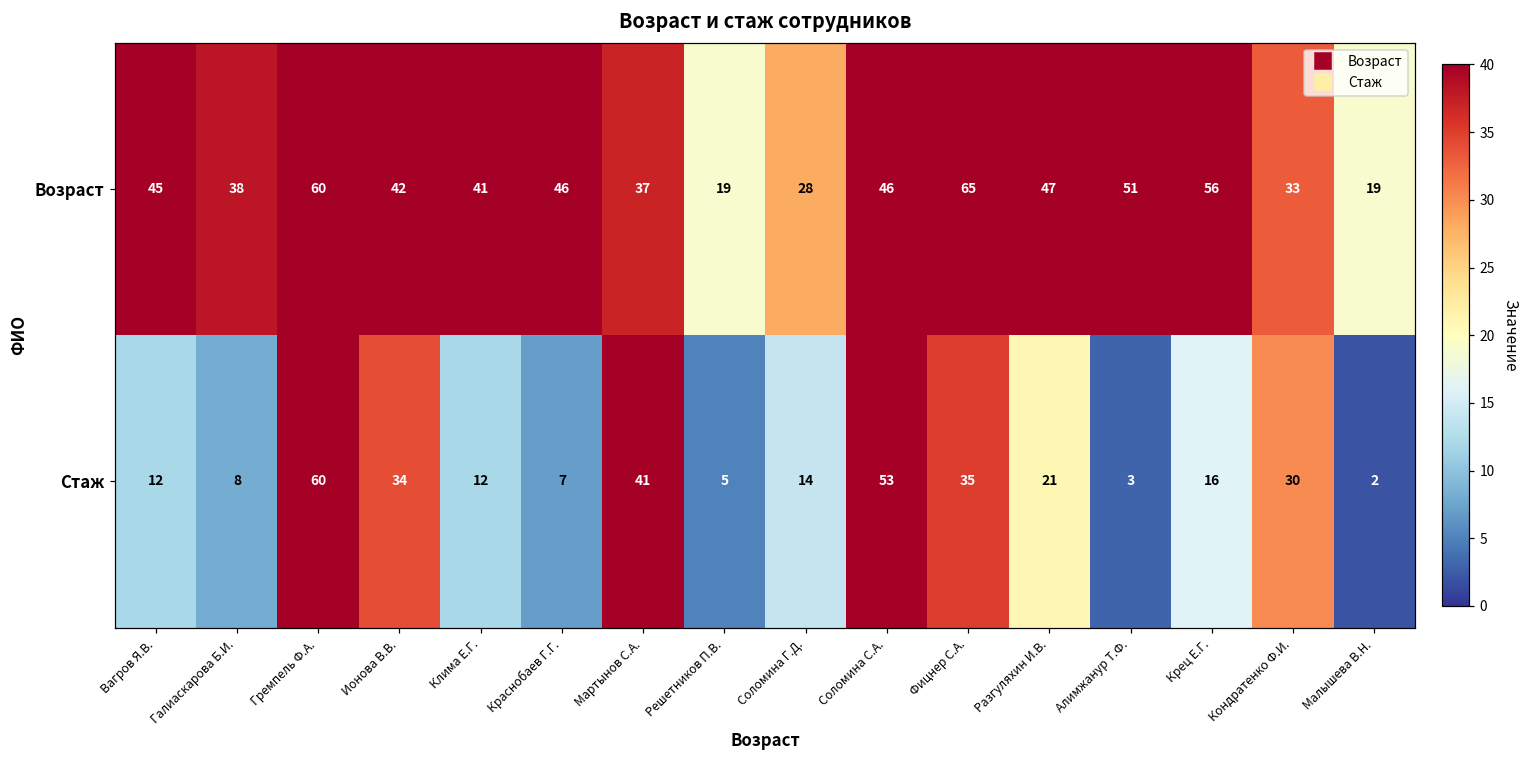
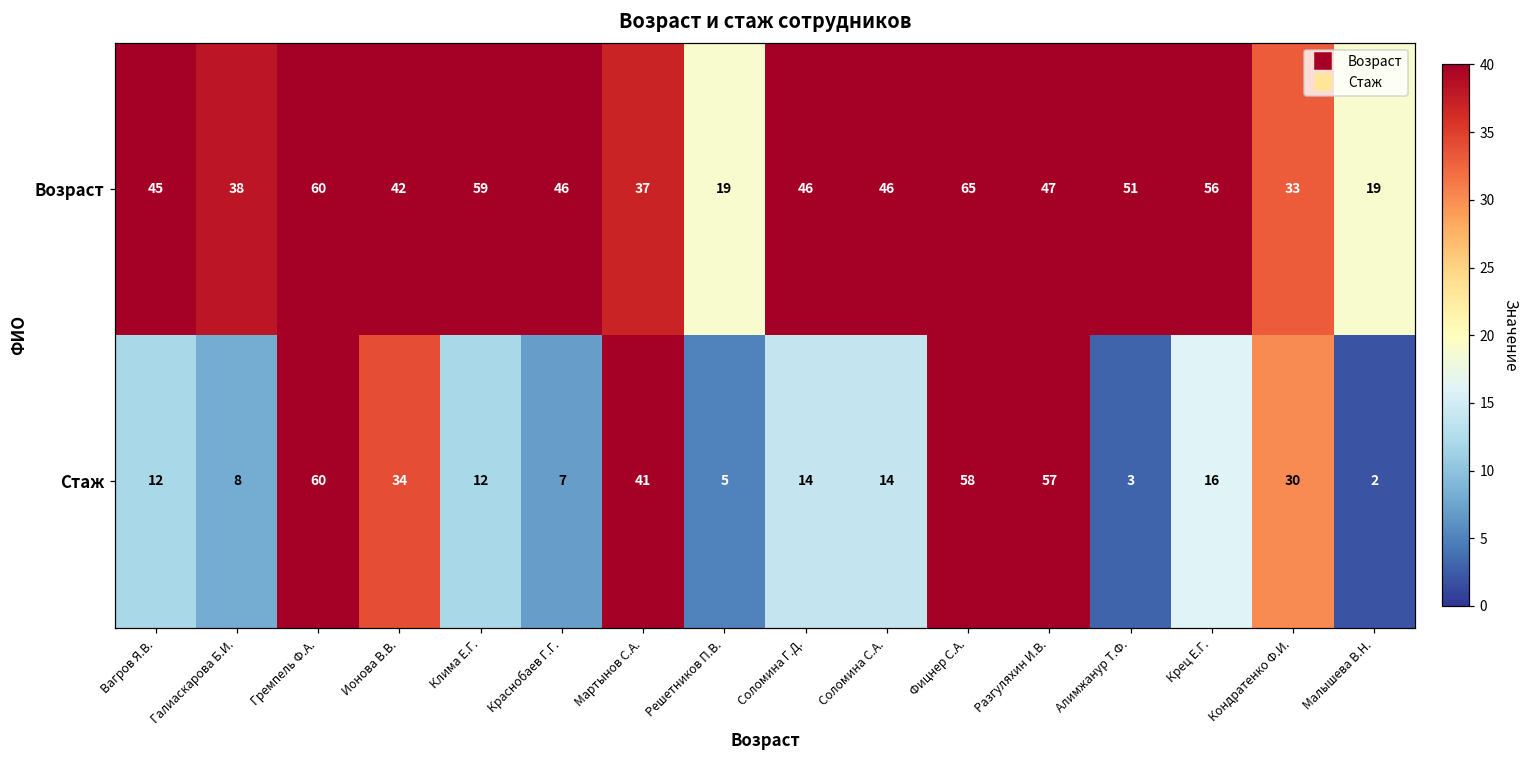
Возраст, Клима Е.Г.: 41 -> 59
Возраст, Соломина Г.Д.: 28 -> 46
Стаж, Соломина С.А.: 53 -> 14
Стаж, Фицнер С.А.: 35 -> 58
Стаж, Разгуляхин И.В.: 21 -> 57
